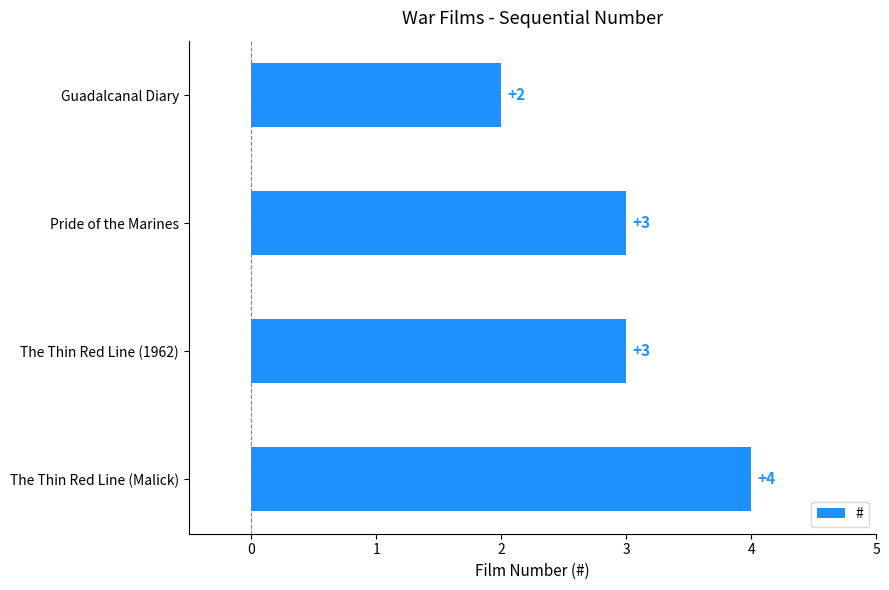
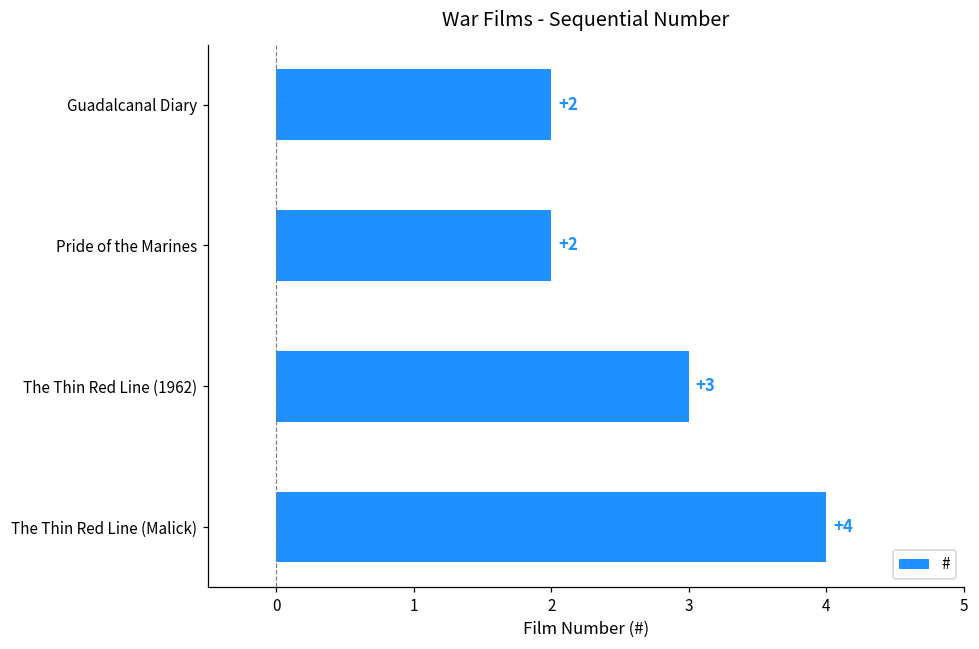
Pride of the Marines: +3 -> +2
